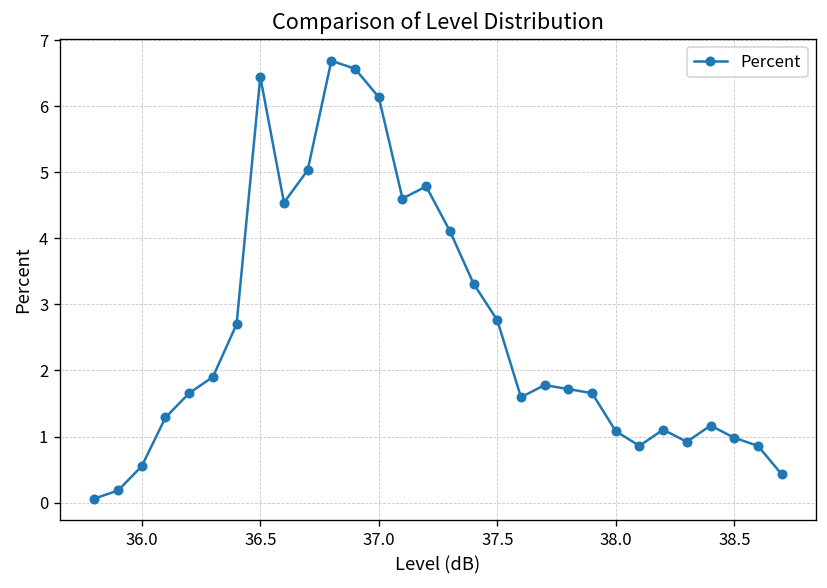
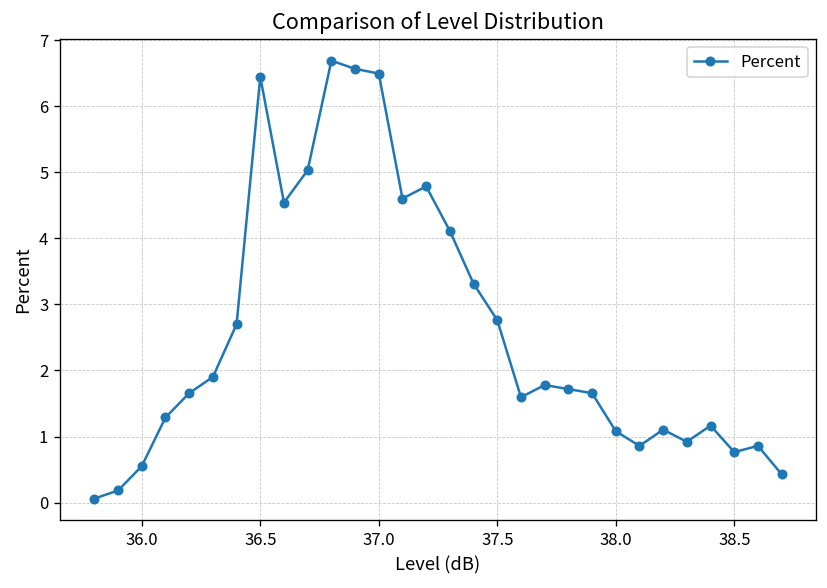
37.0: 6.1 -> 6.5
38.5: 1.0 -> 0.8
